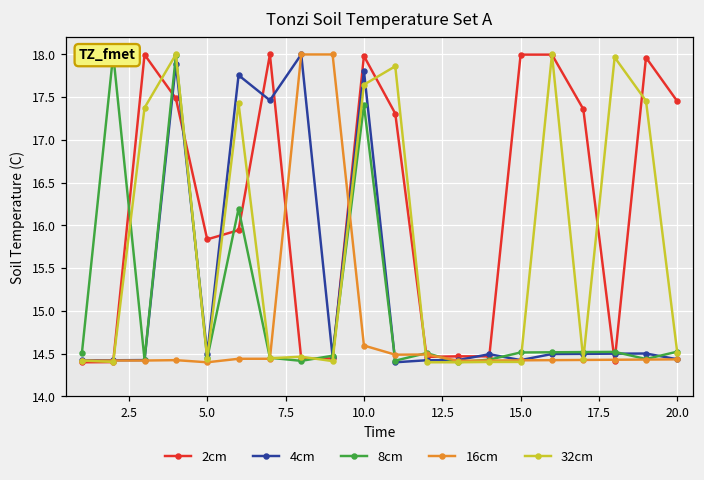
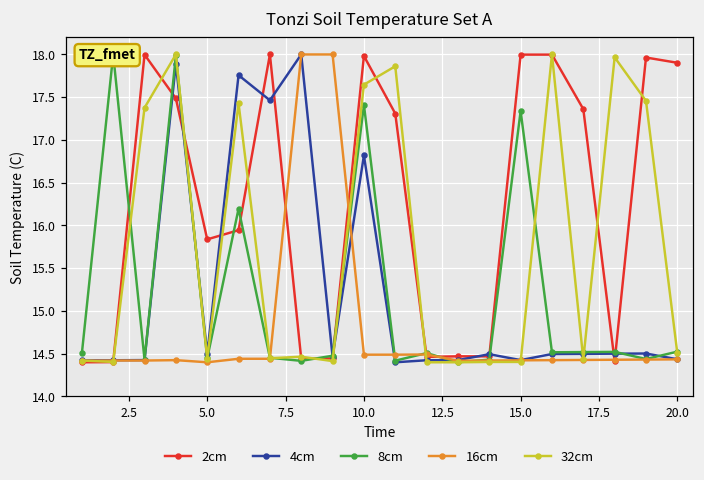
4cm, 10.0: 17.8 -> 16.8
16cm, 10.0: 14.6 -> 14.5
8cm, 15.0: 14.5 -> 17.3
2cm, 20.0: 17.5 -> 17.9
